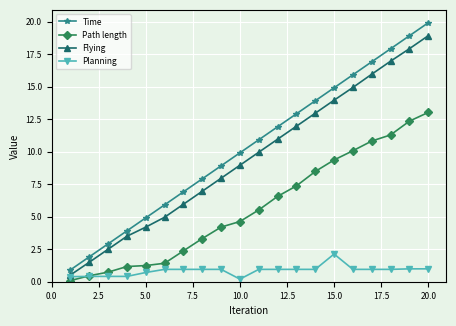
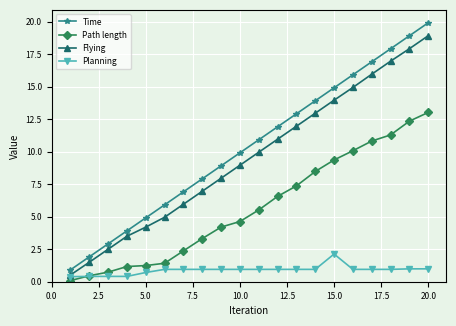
Planning, 10.0: 0.2 -> 1.0
